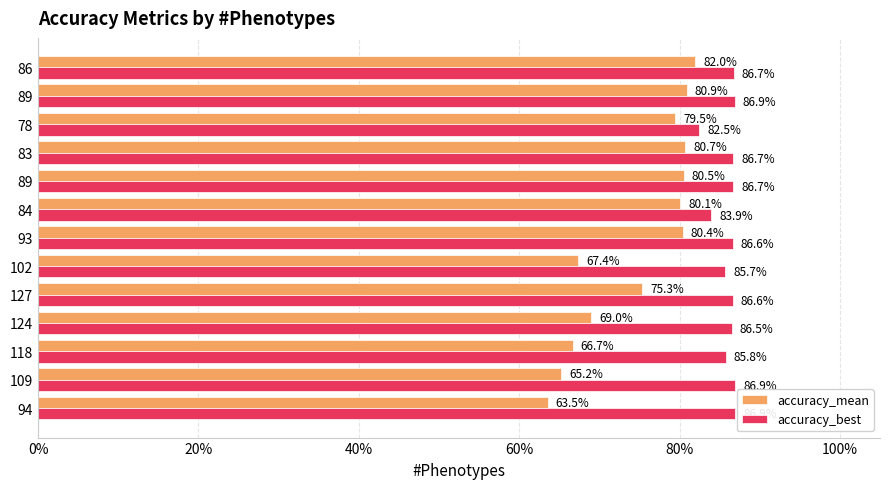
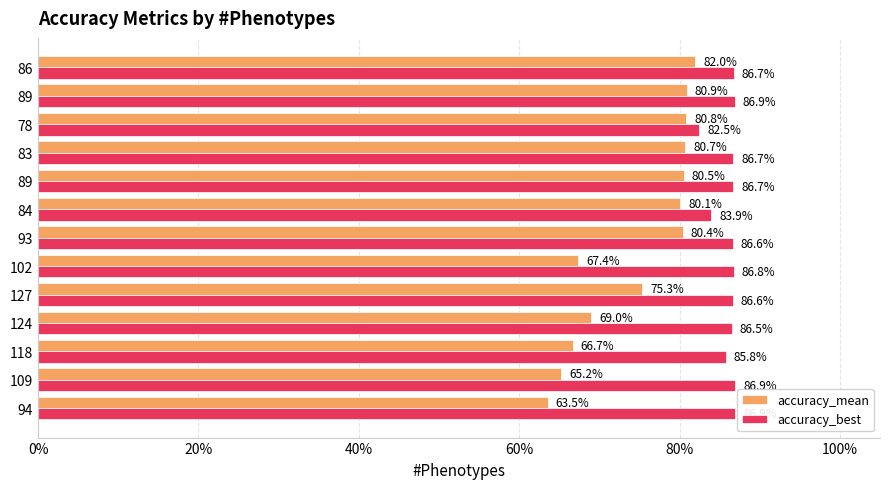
accuracy_mean, 78: 79.5% -> 80.8%
accuracy_best, 102: 85.7% -> 86.8%
